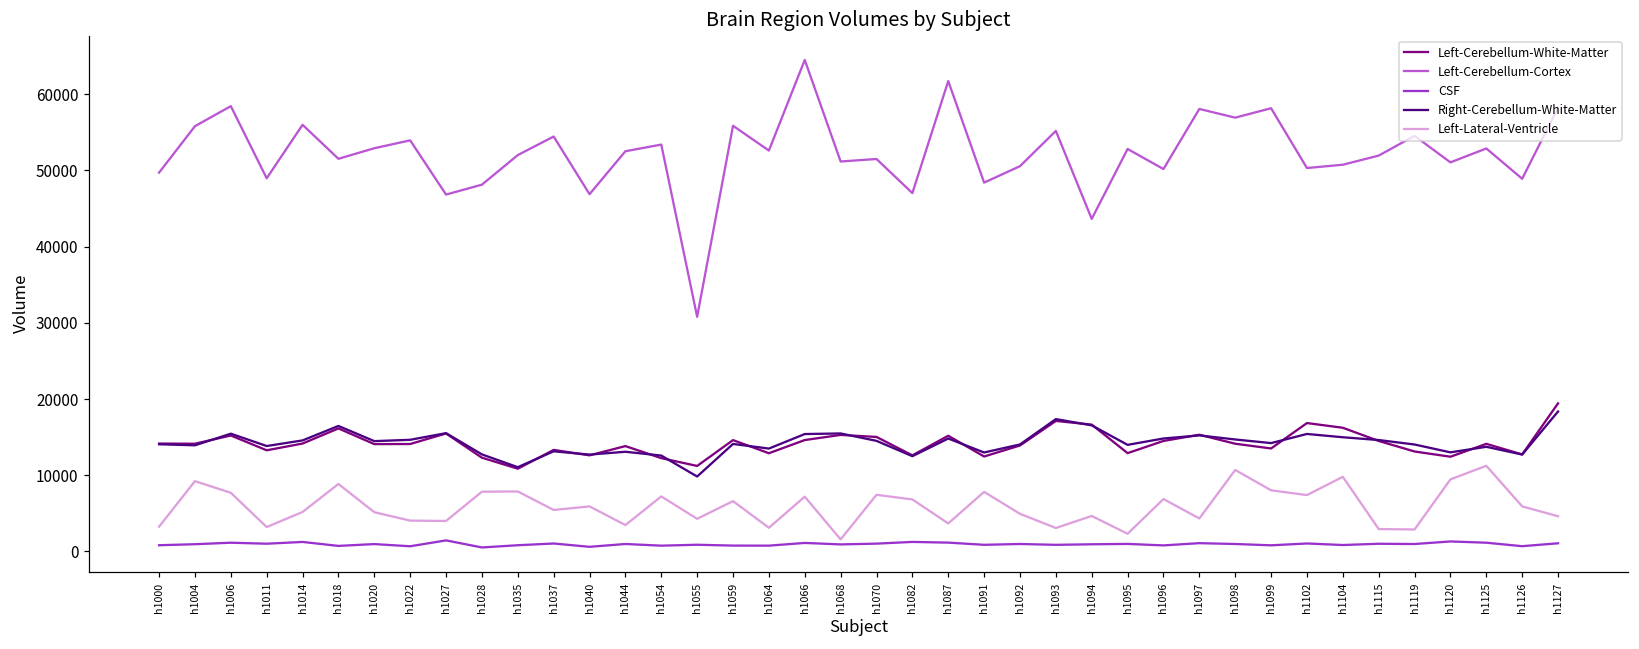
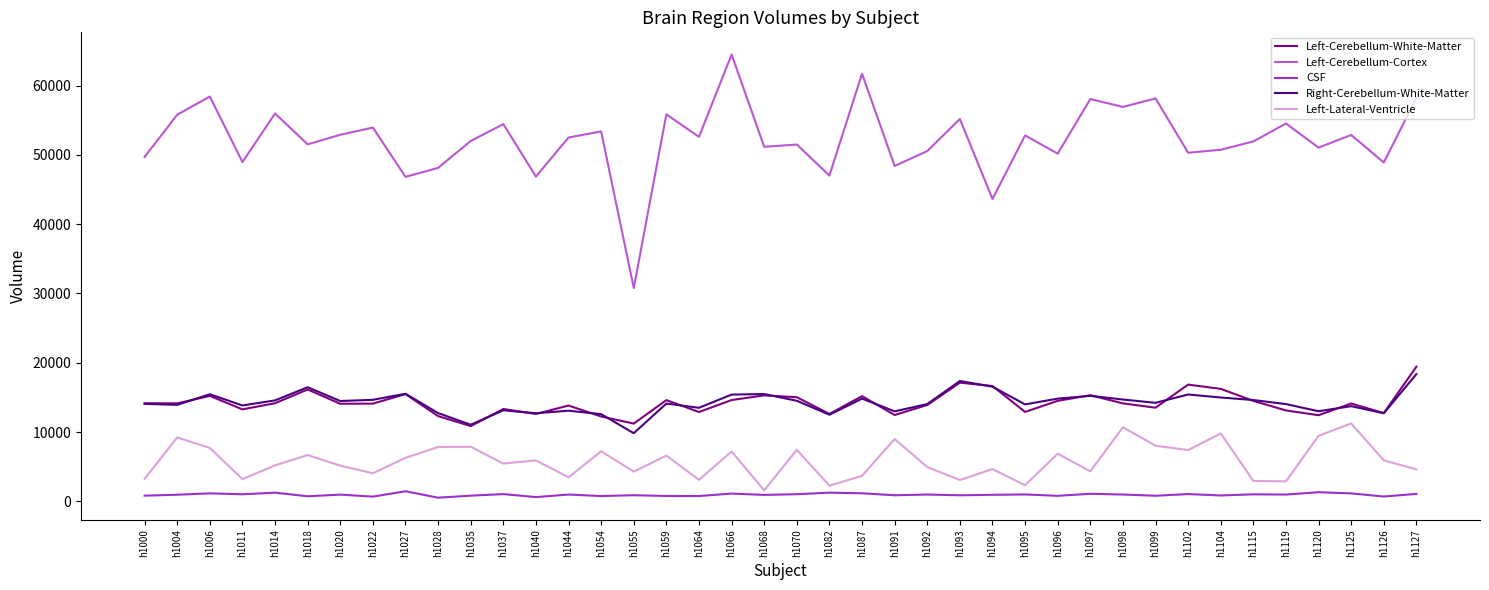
Left-Lateral-Ventricle, h1018: 9000 -> 7000
Left-Lateral-Ventricle, h1027: 4000 -> 6000
Left-Lateral-Ventricle, h1082: 7000 -> 2000
Left-Lateral-Ventricle, h1091: 8000 -> 9000
